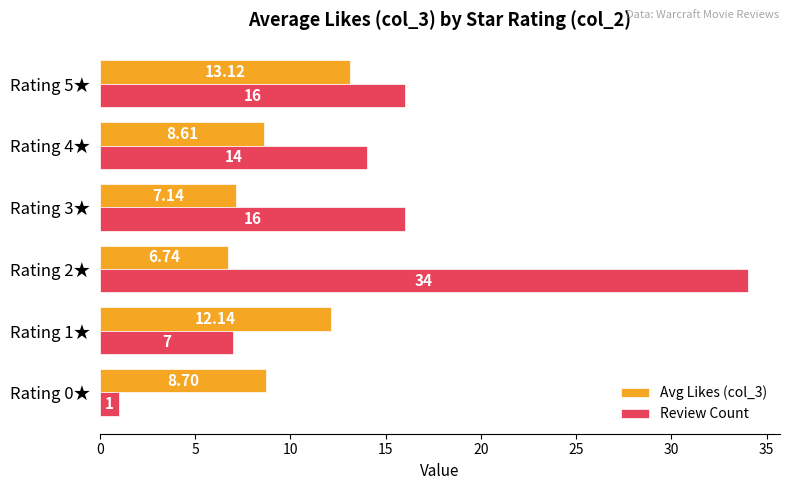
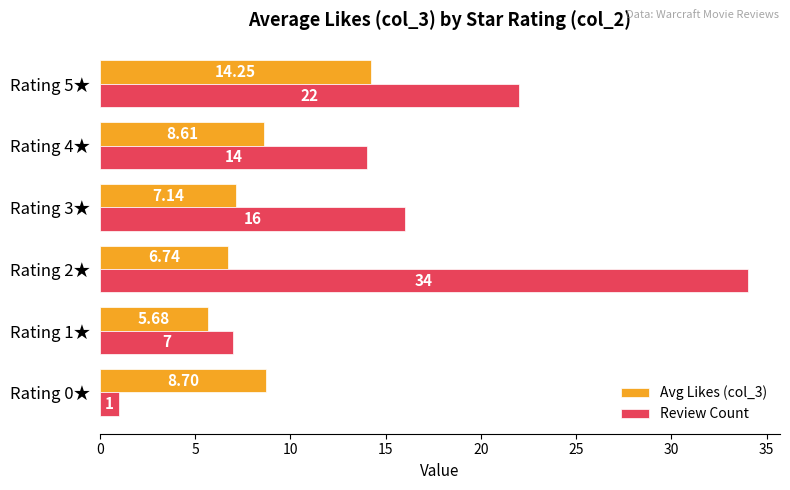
Avg Likes (col_3), Rating 5★: 13.12 -> 14.25
Review Count, Rating 5★: 16 -> 22
Avg Likes (col_3), Rating 1★: 12.14 -> 5.68
